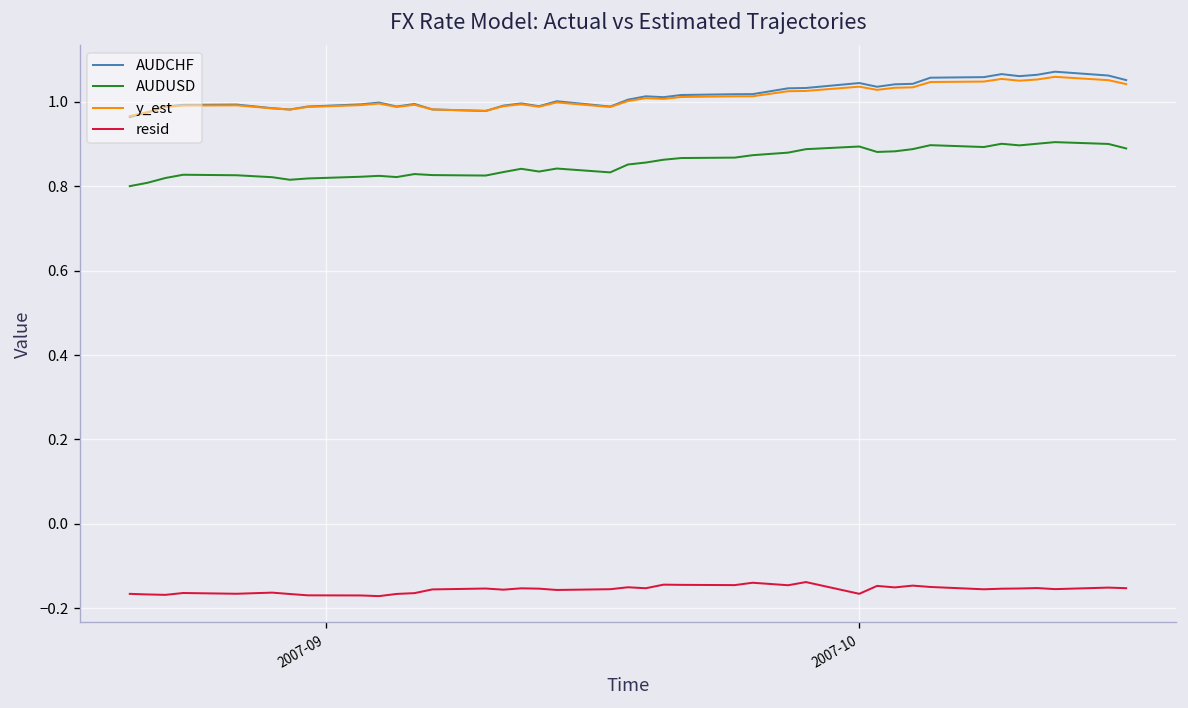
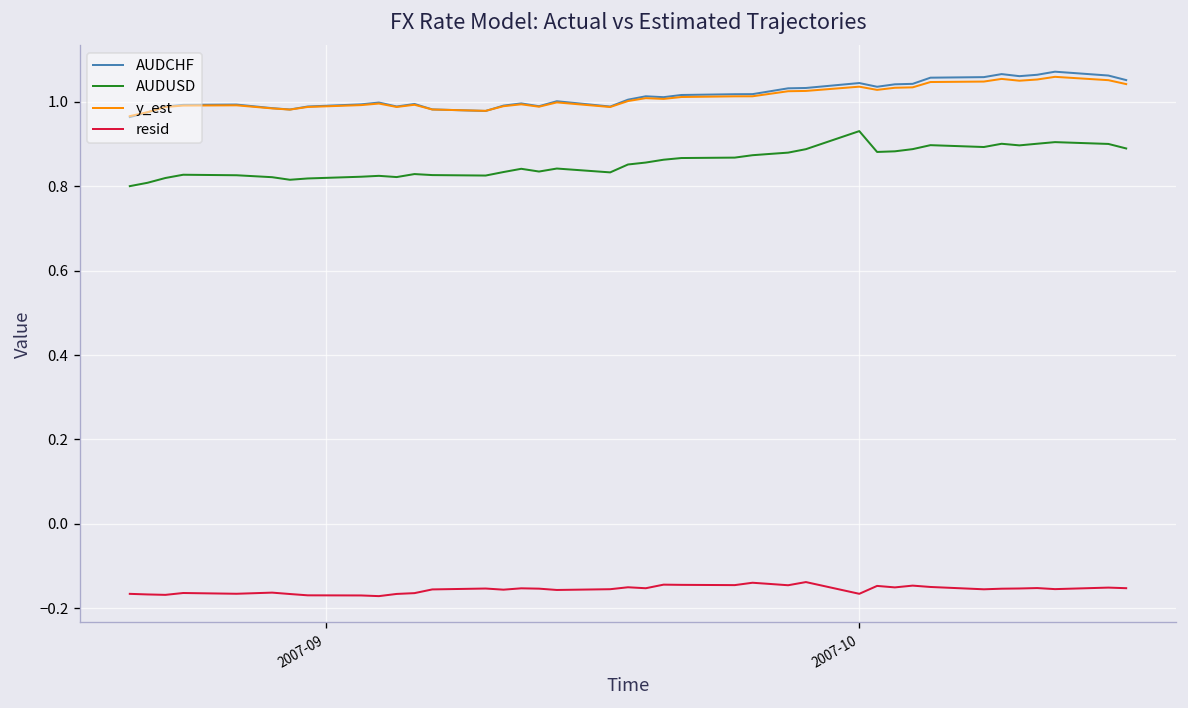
AUDUSD, 2007-10: 0.89 -> 0.93
